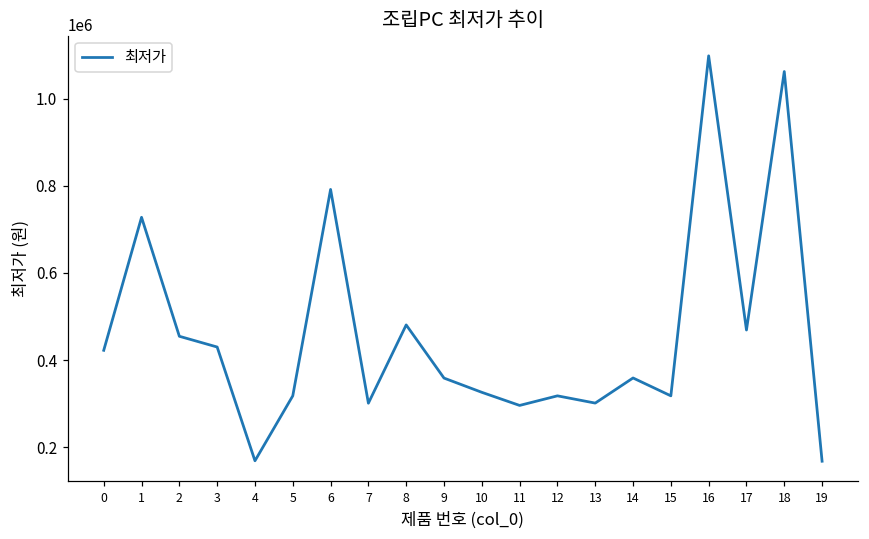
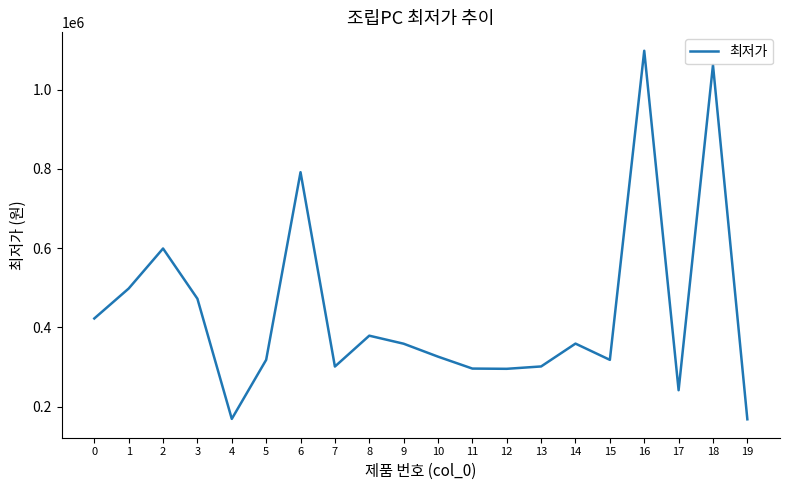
1: 730000 -> 500000
2: 450000 -> 600000
3: 430000 -> 470000
8: 480000 -> 380000
12: 320000 -> 300000
17: 470000 -> 240000
